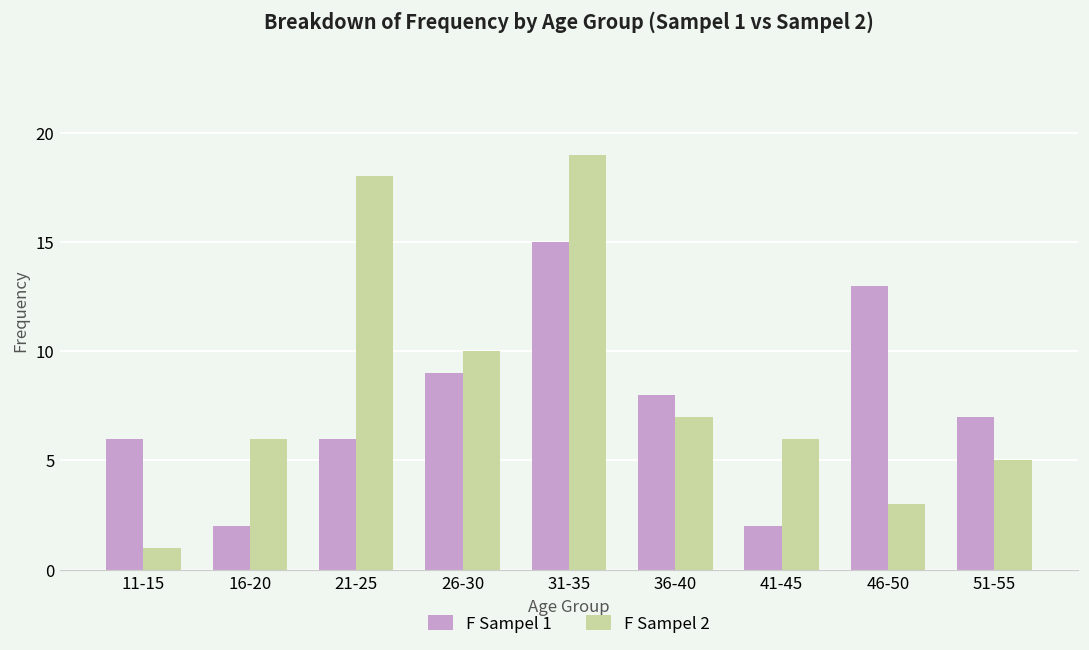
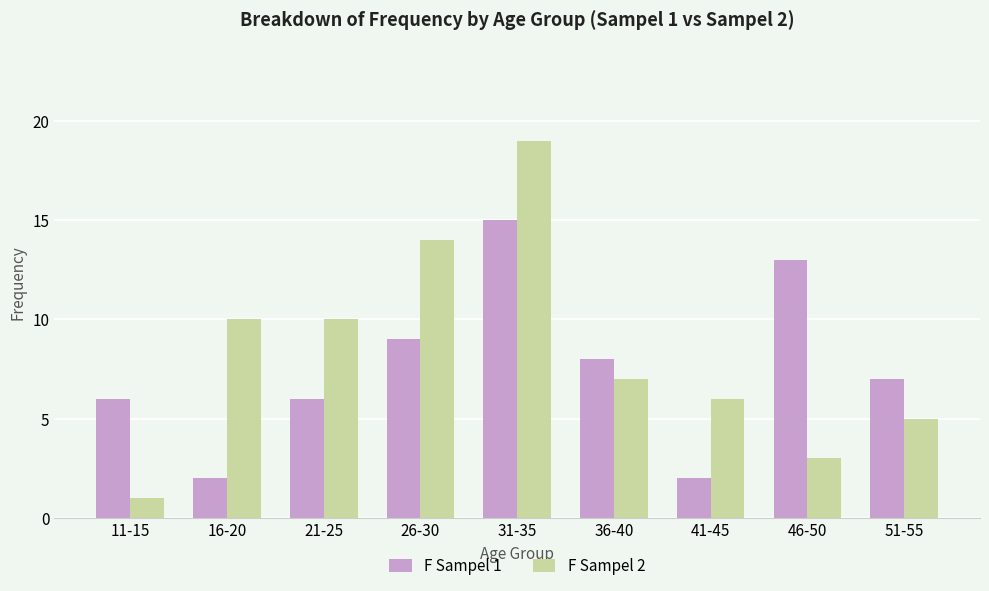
F Sampel 2, 16-20: 6 -> 10
F Sampel 2, 21-25: 18 -> 10
F Sampel 2, 26-30: 10 -> 14
